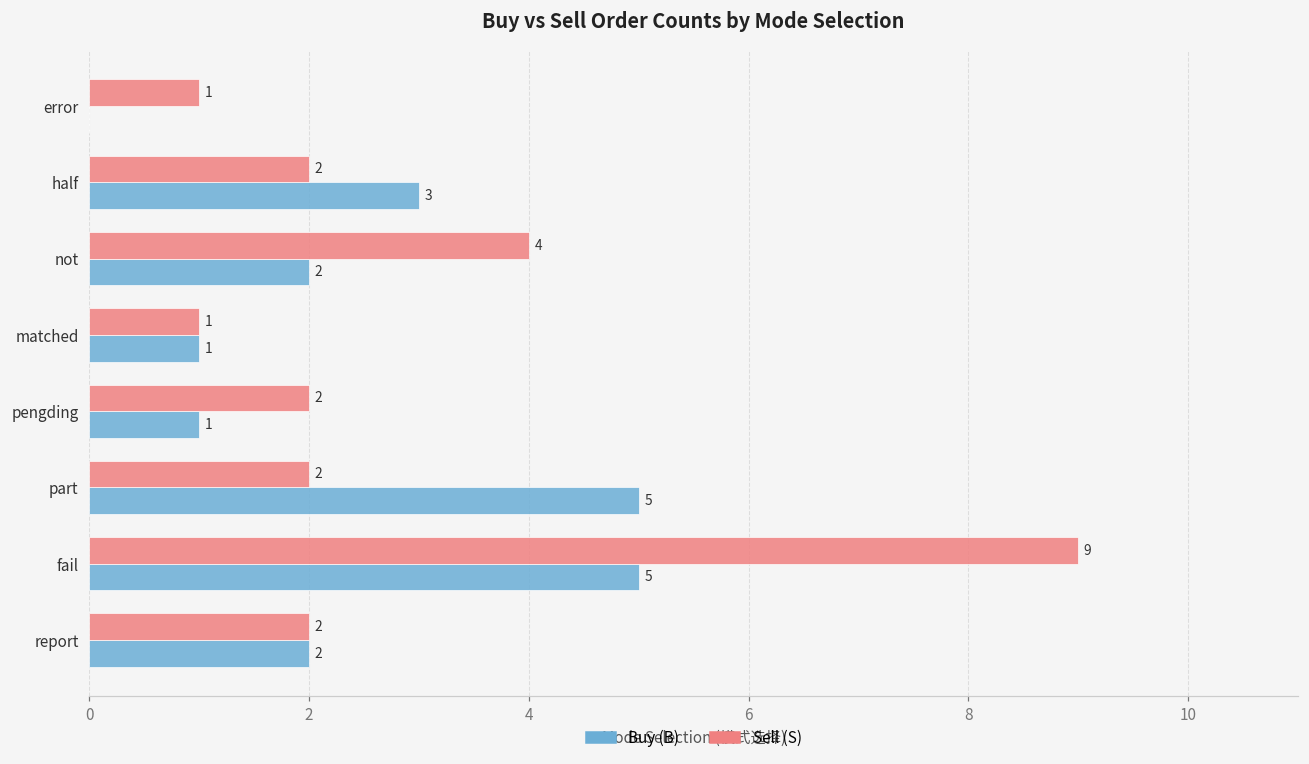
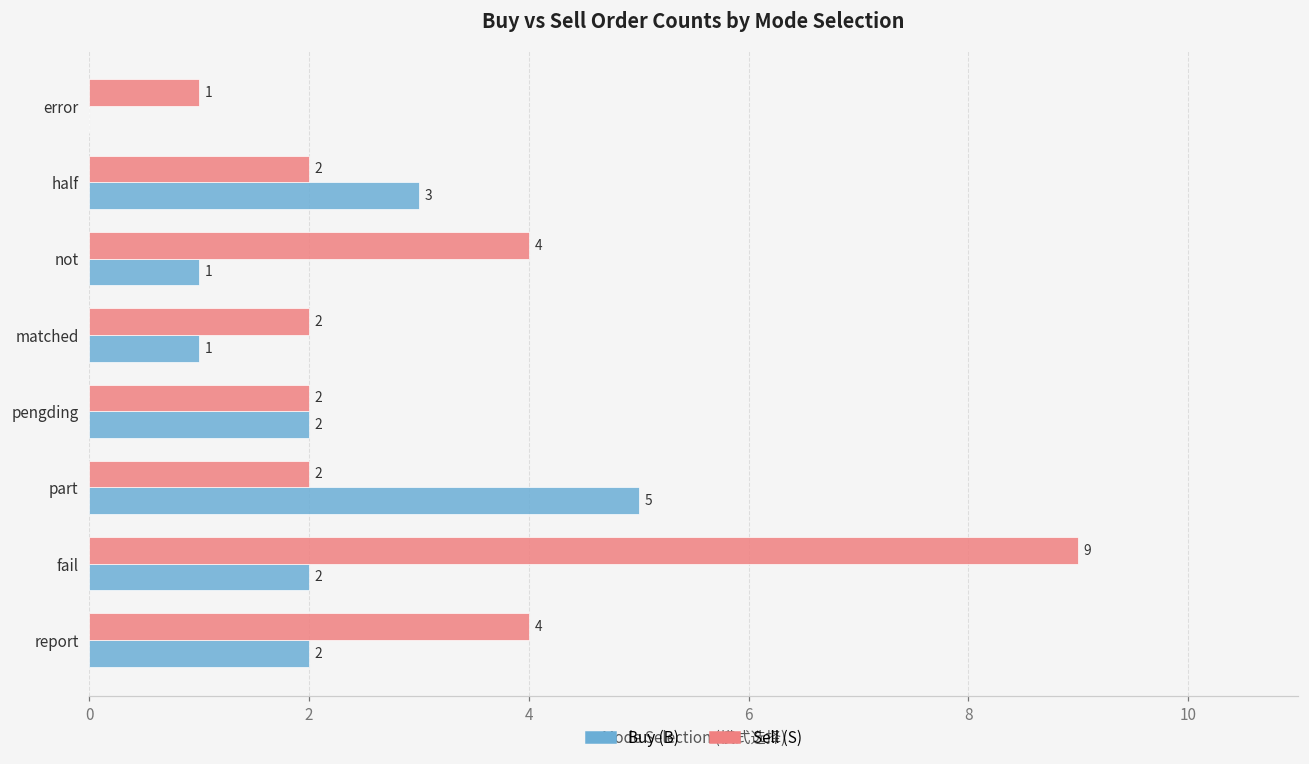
Buy (B), not: 2 -> 1
Sell (S), matched: 1 -> 2
Buy (B), pengding: 1 -> 2
Buy (B), fail: 5 -> 2
Sell (S), report: 2 -> 4
